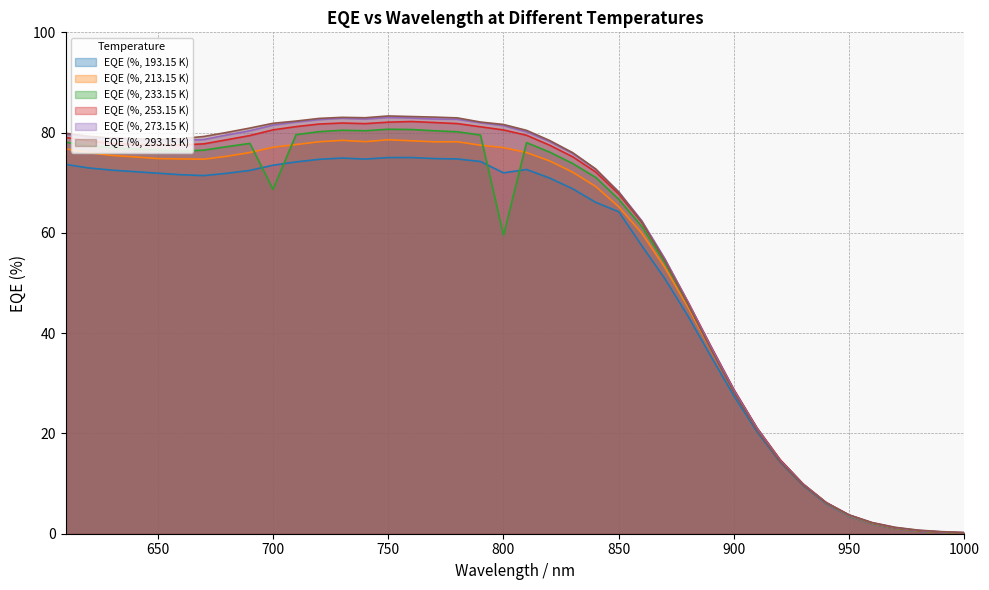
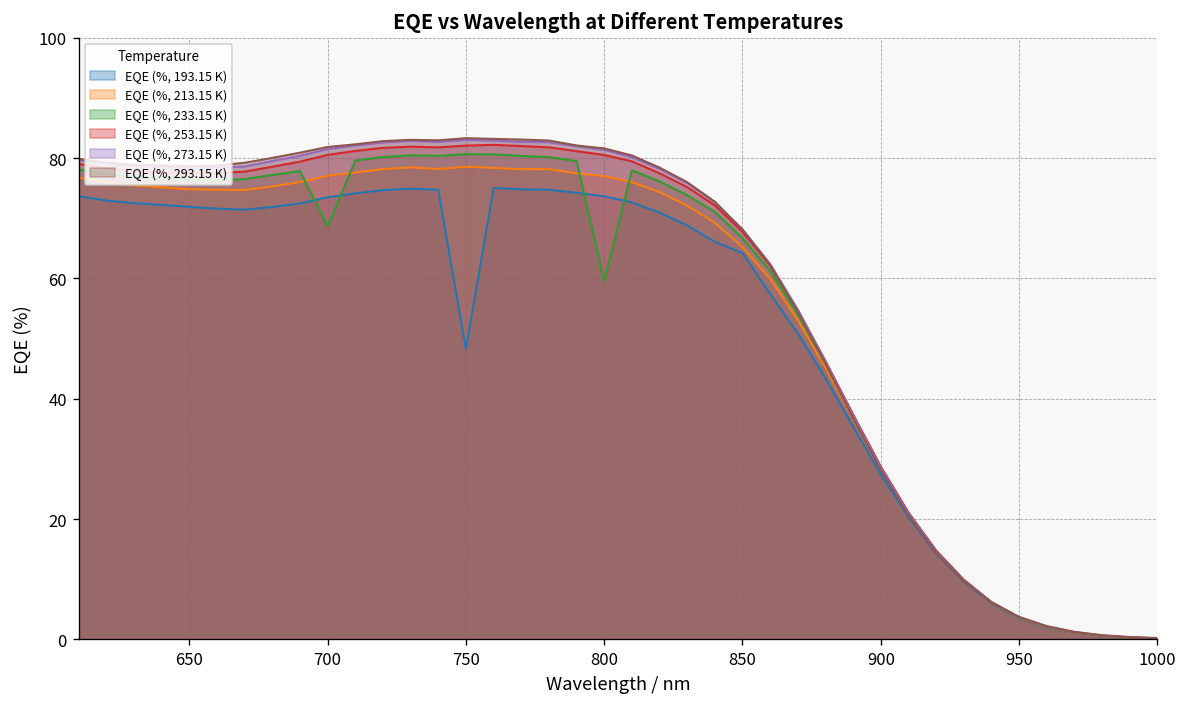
EQE (%, 193.15 K), 750: 75 -> 48
EQE (%, 193.15 K), 800: 72 -> 74
